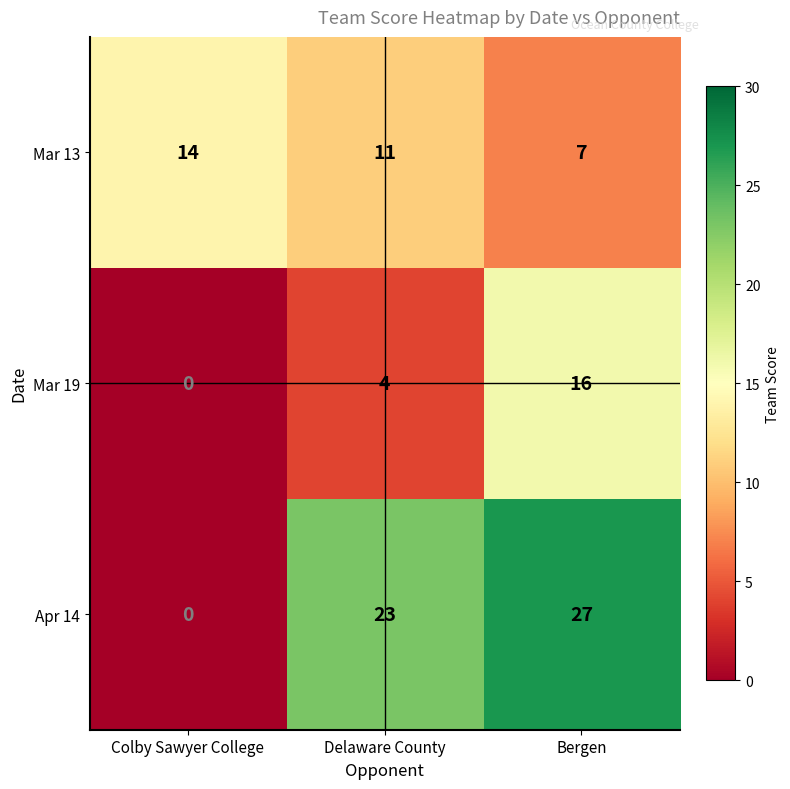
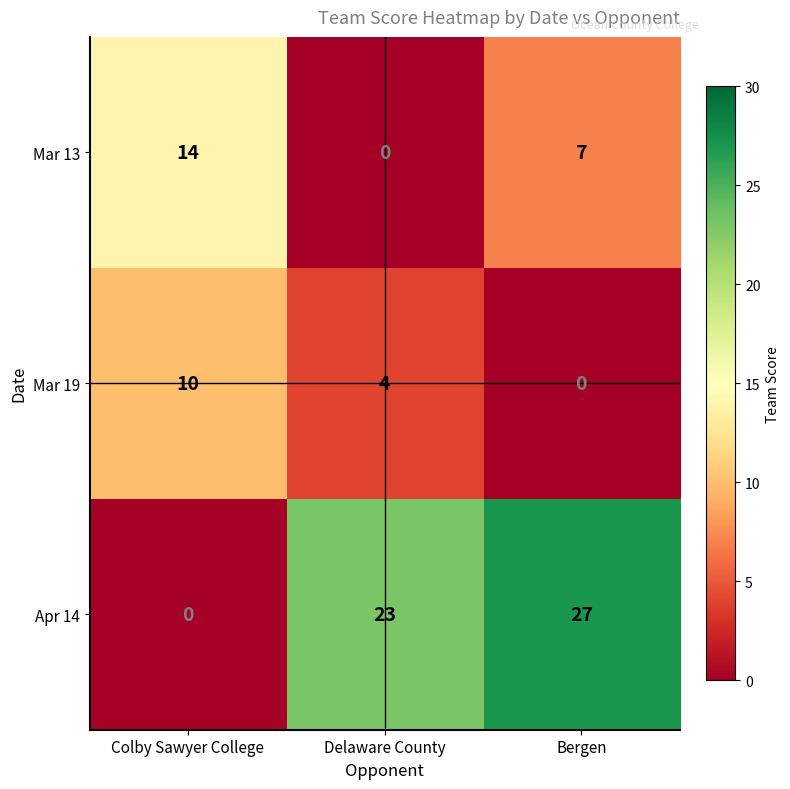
Mar 13, Delaware County: 11 -> 0
Mar 19, Colby Sawyer College: 0 -> 10
Mar 19, Bergen: 16 -> 0
